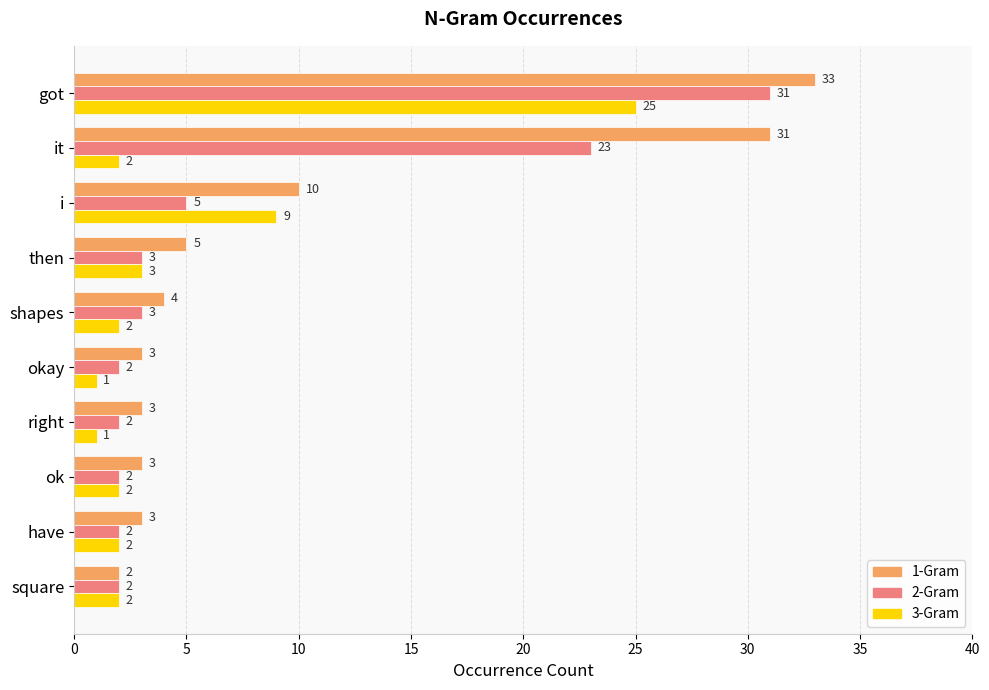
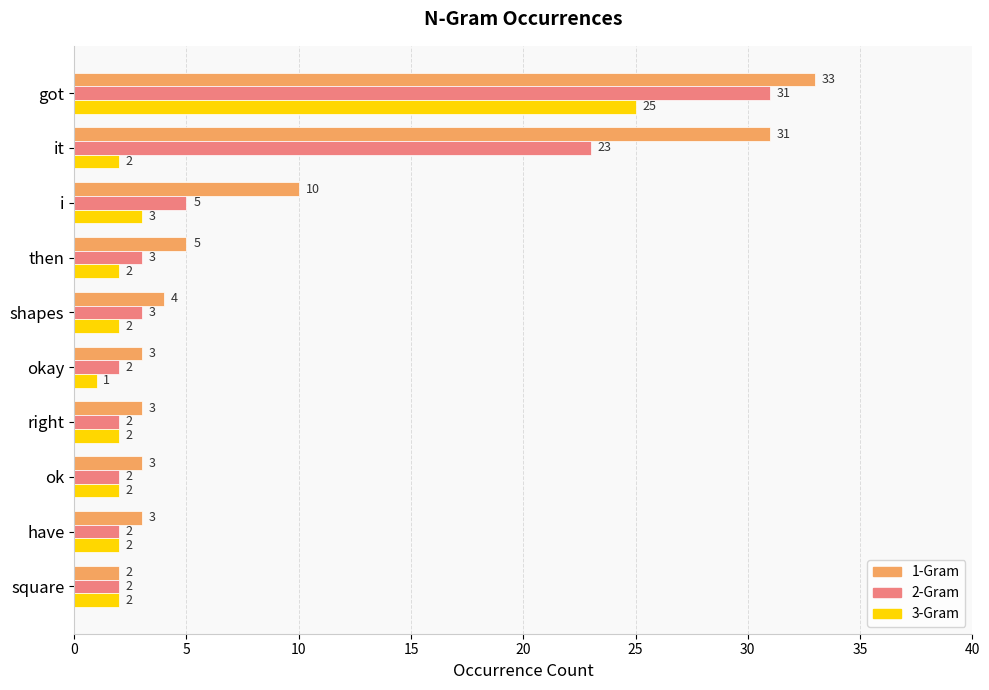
3-Gram, i: 9 -> 3
3-Gram, then: 3 -> 2
3-Gram, right: 1 -> 2
